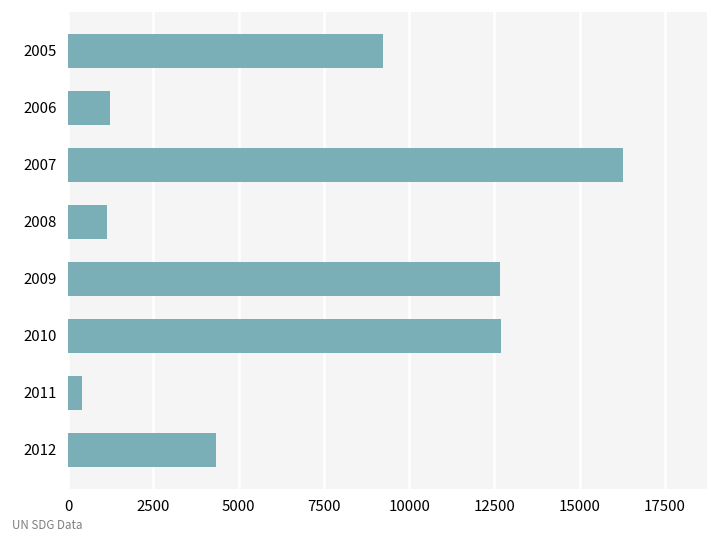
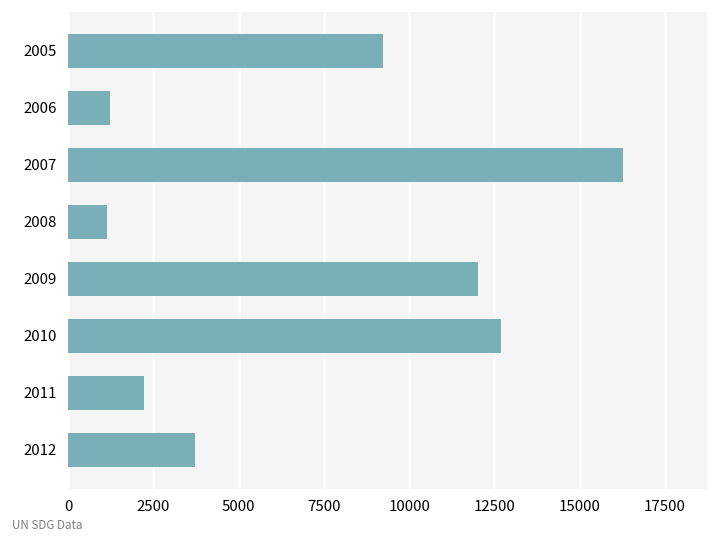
2009: 12700 -> 12000
2011: 400 -> 2200
2012: 4300 -> 3700
